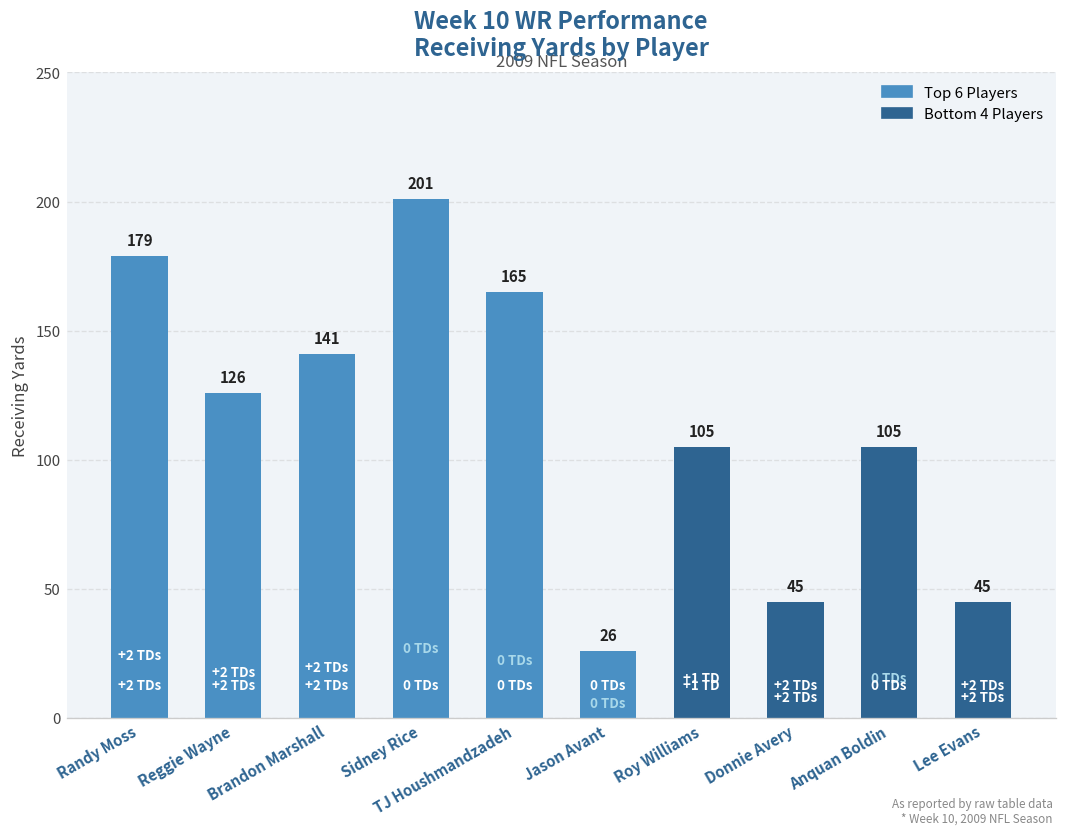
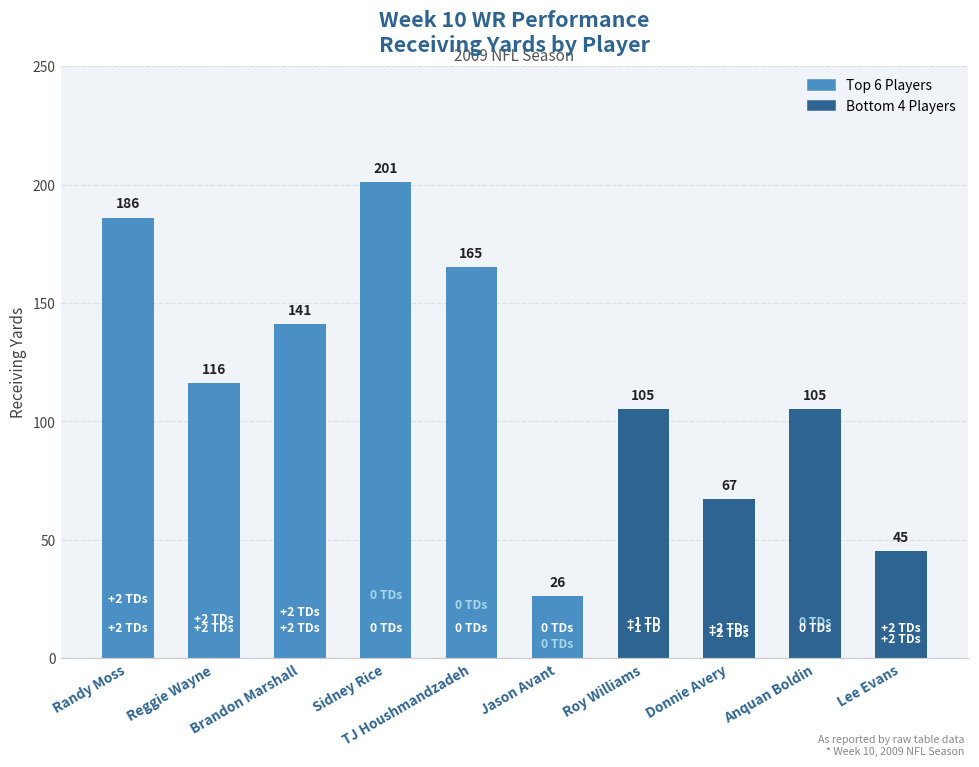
Randy Moss: 179 -> 186
Reggie Wayne: 126 -> 116
Donnie Avery: 45 -> 67
